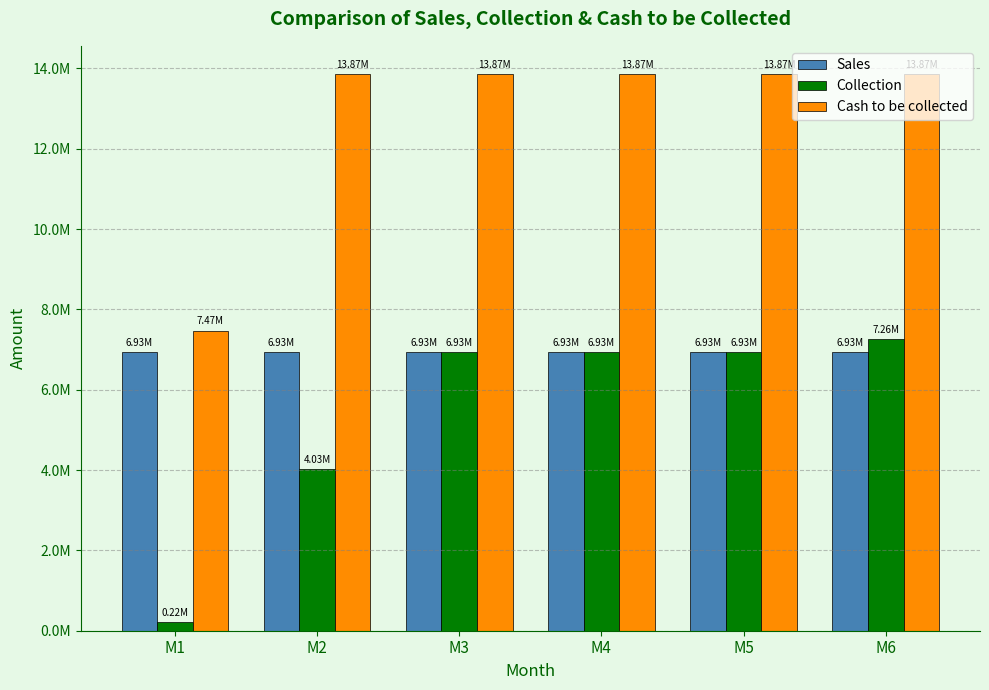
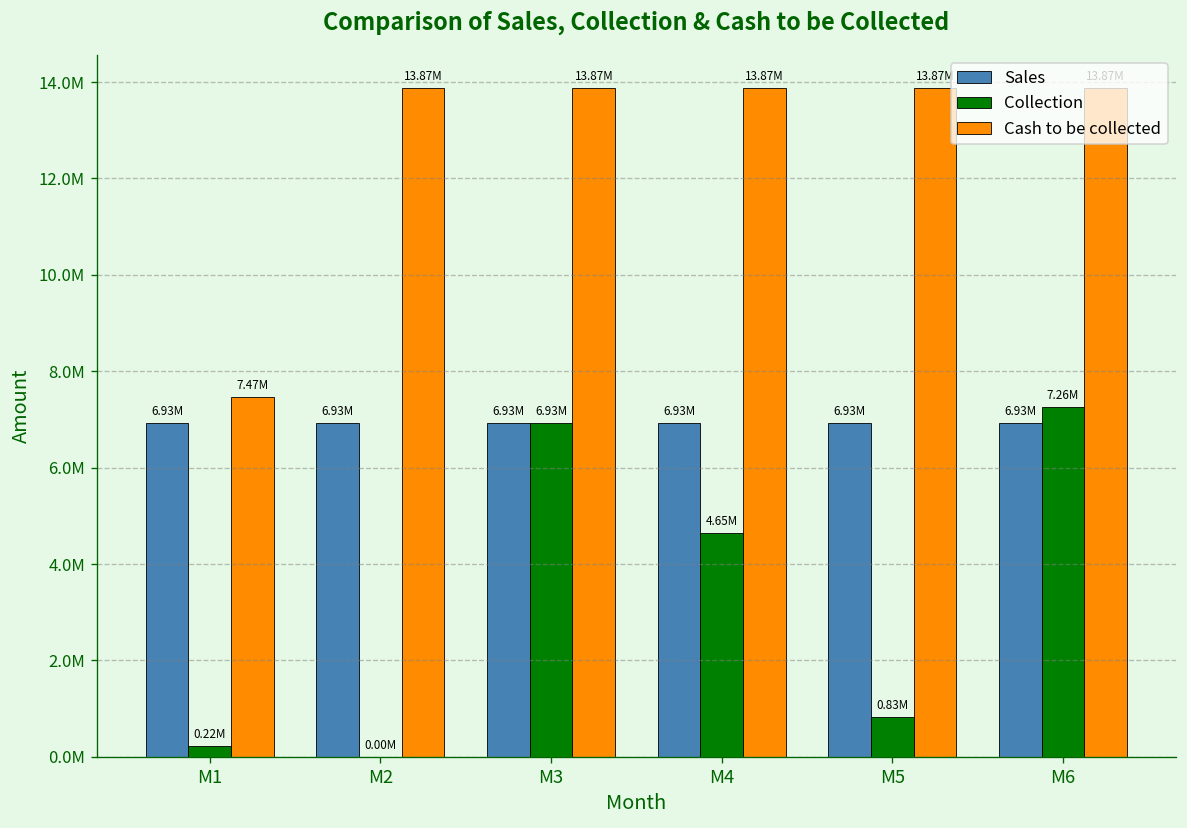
Collection, M2: 4.03M -> 0.00M
Collection, M4: 6.93M -> 4.65M
Collection, M5: 6.93M -> 0.83M
